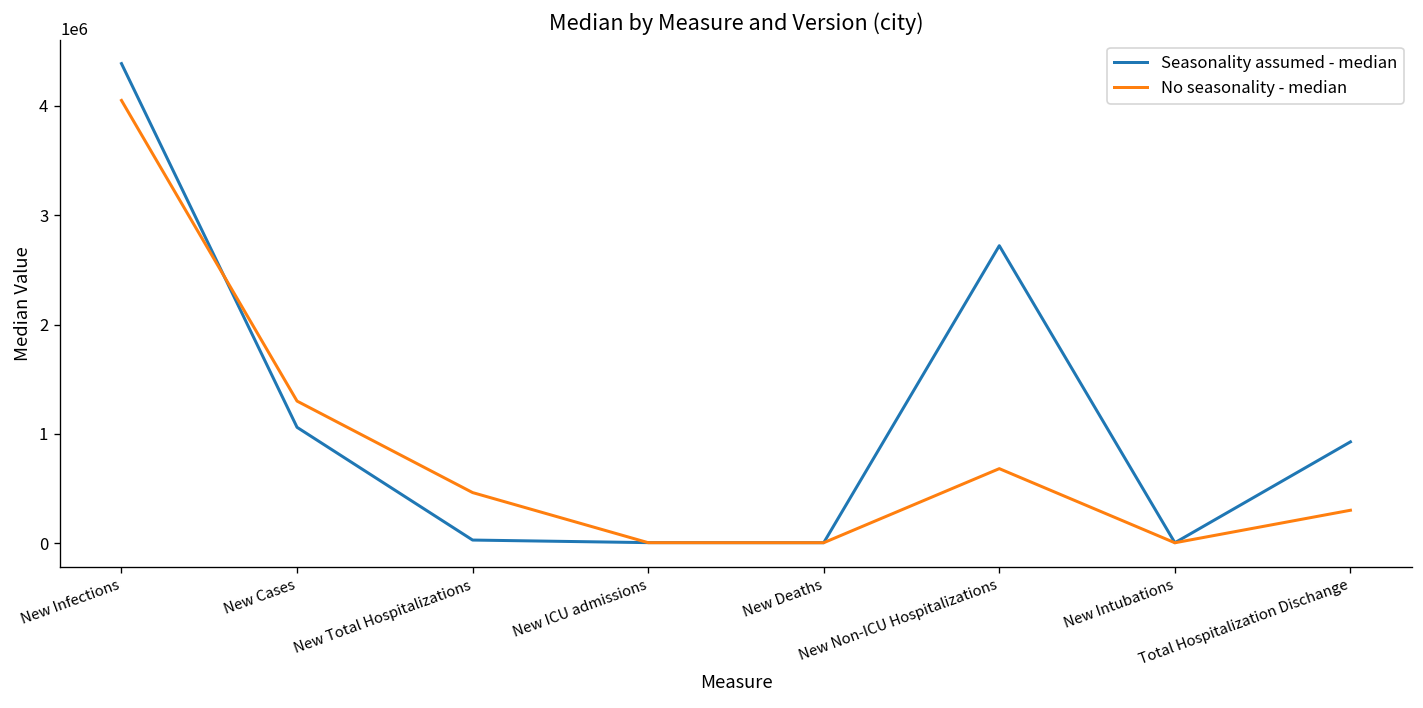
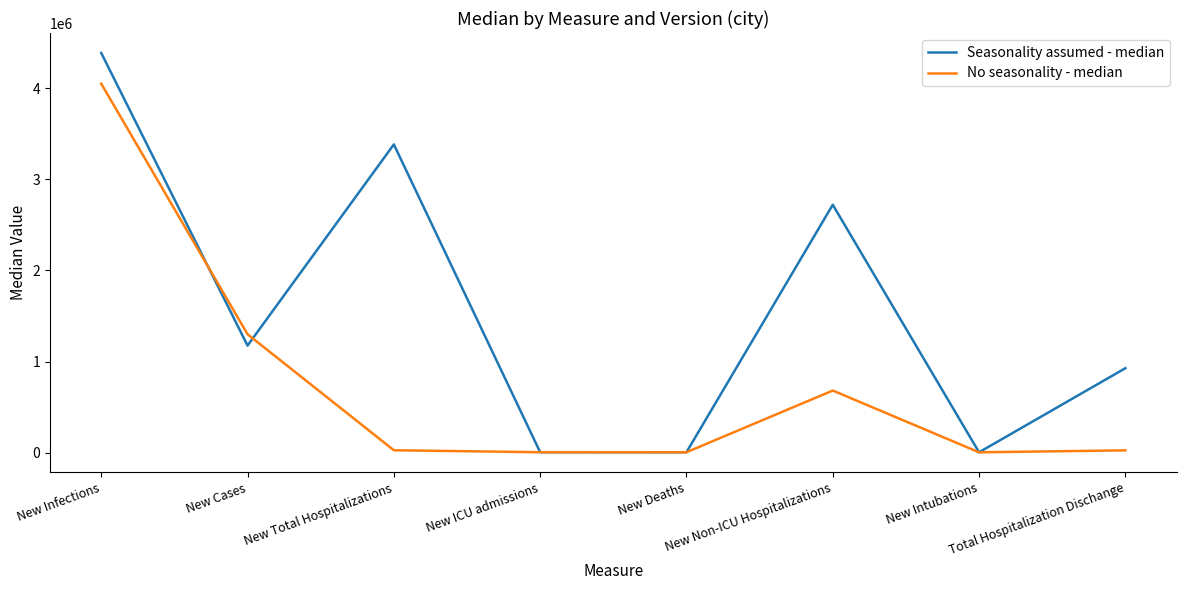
Seasonality assumed - median, New Cases: 1100000 -> 1200000
Seasonality assumed - median, New Total Hospitalizations: 0 -> 3400000
No seasonality - median, New Total Hospitalizations: 500000 -> 0
No seasonality - median, Total Hospitalization Dischange: 300000 -> 0
